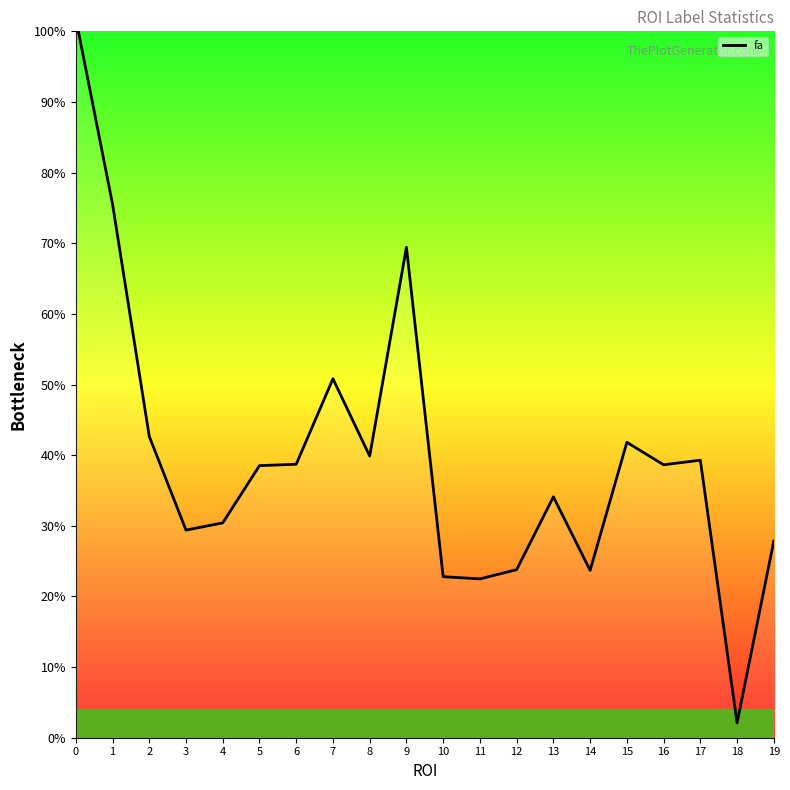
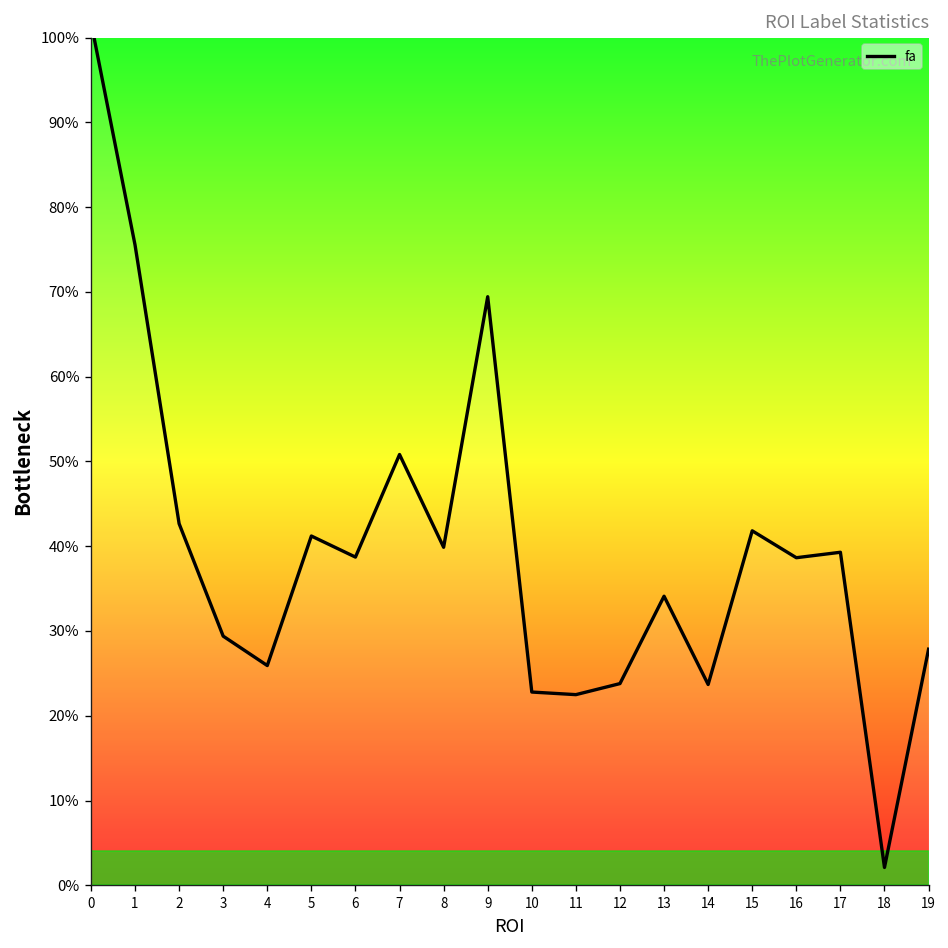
4: 30% -> 26%
5: 39% -> 41%
